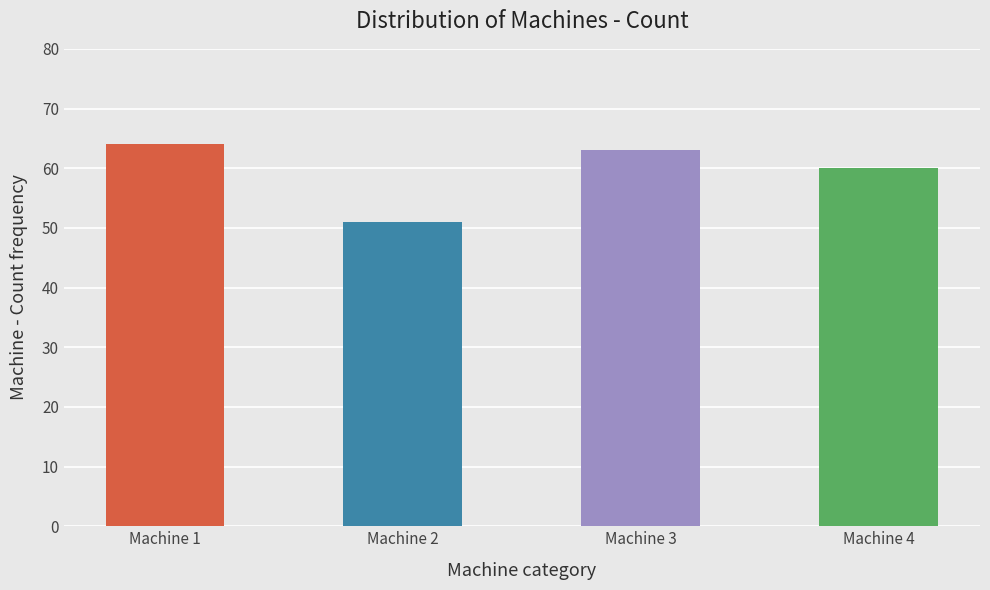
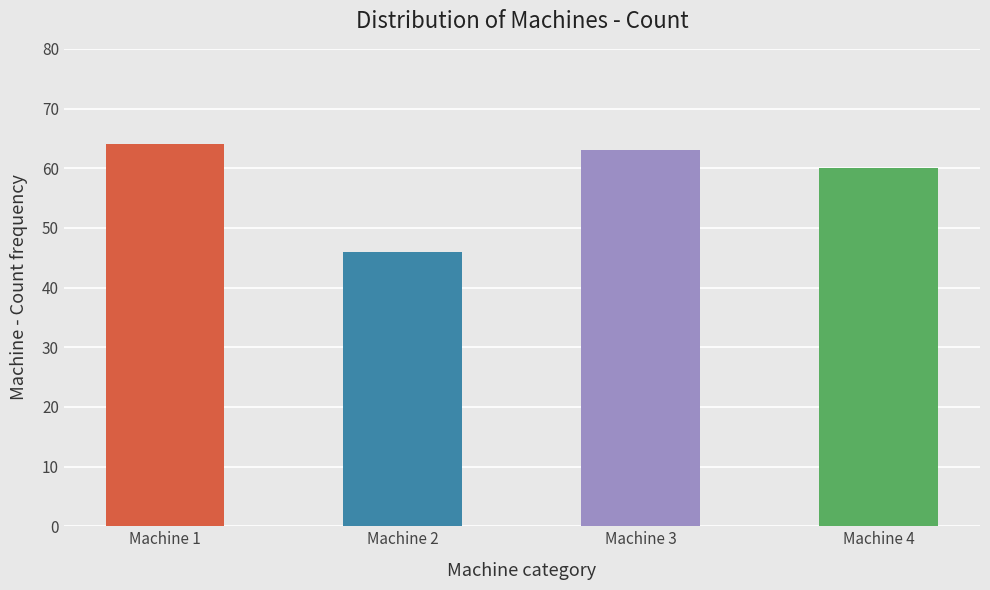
Machine 2: 51 -> 46
